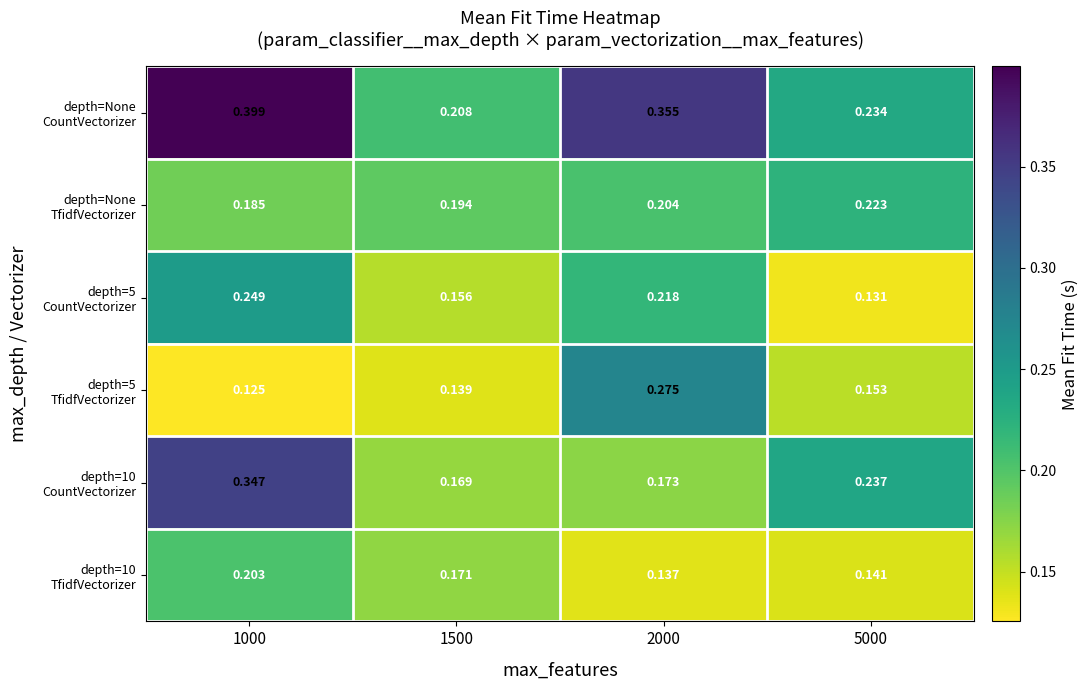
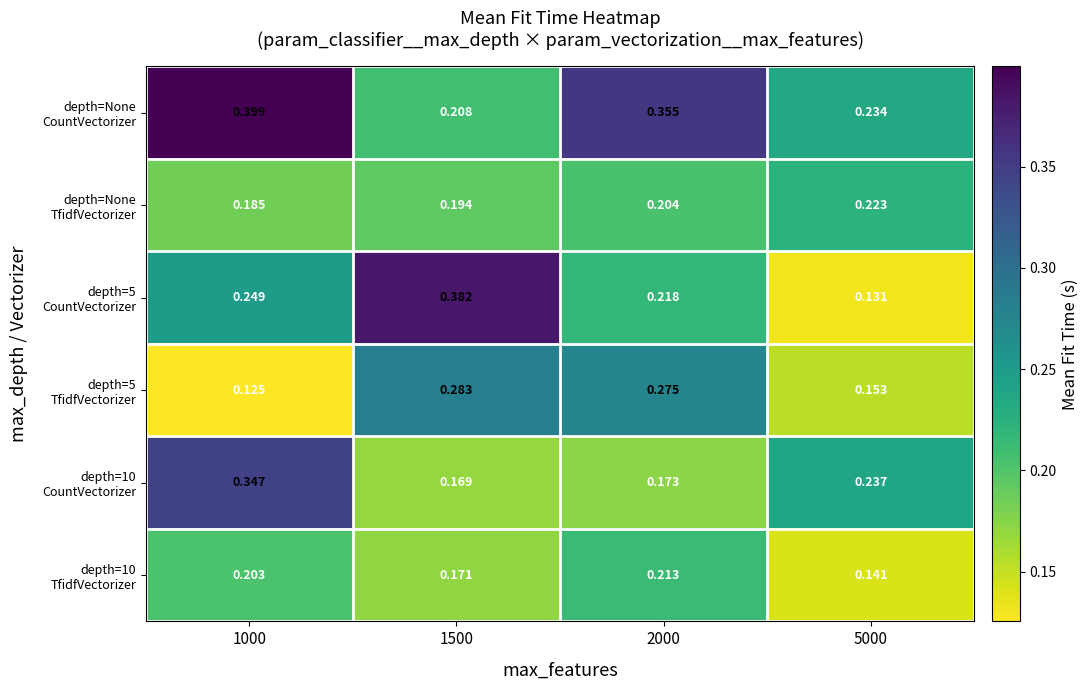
depth=5 CountVectorizer, 1500: 0.156 -> 0.382
depth=5 TfidfVectorizer, 1500: 0.139 -> 0.283
depth=10 TfidfVectorizer, 2000: 0.137 -> 0.213
